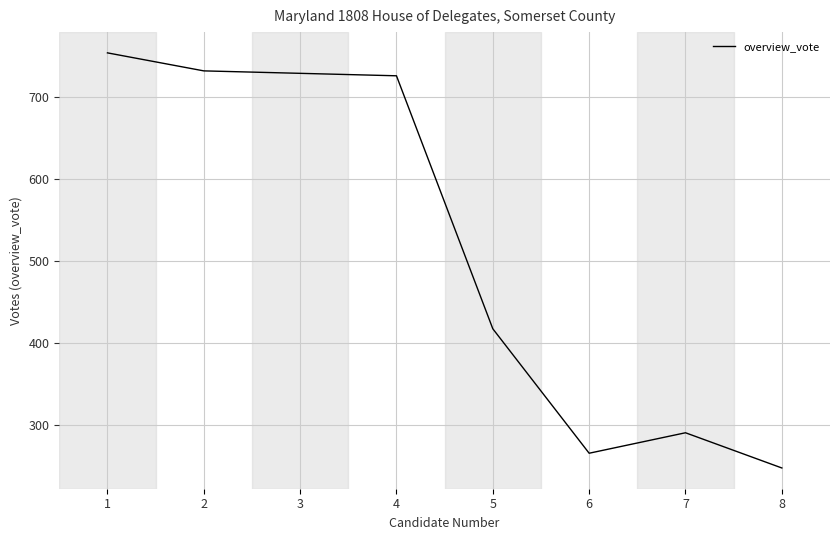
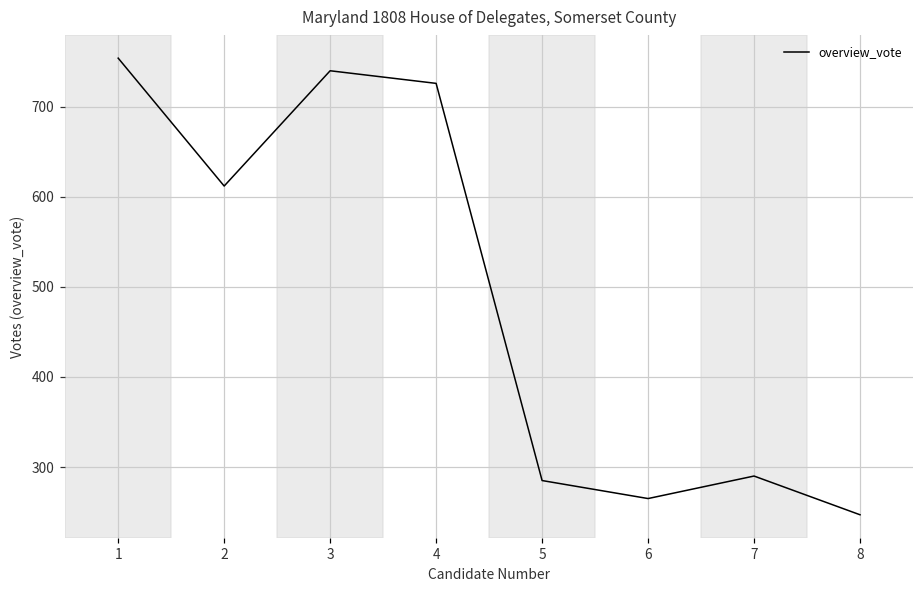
2: 730 -> 610
3: 730 -> 740
5: 420 -> 290
